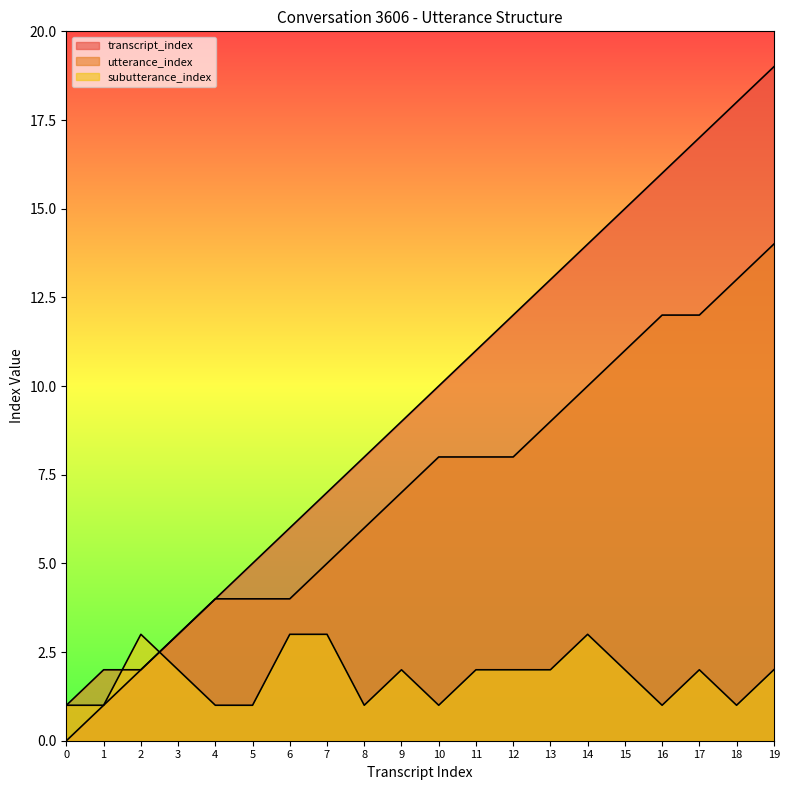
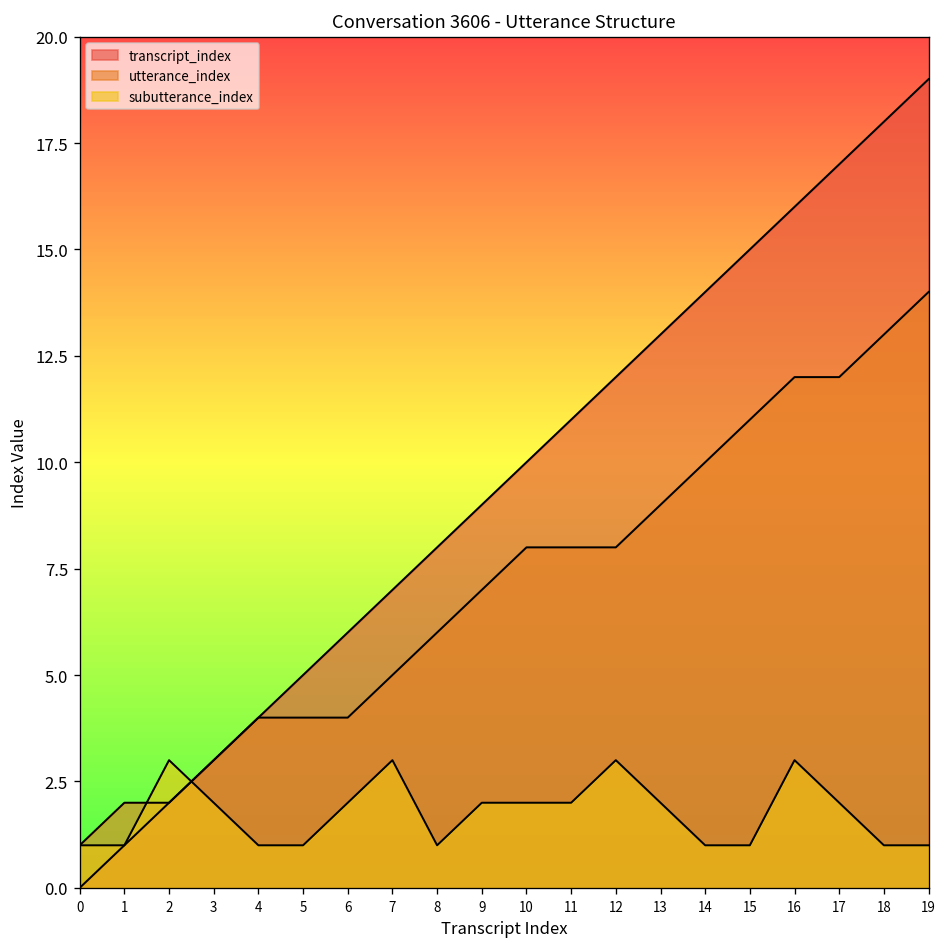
subutterance_index, 6: 3 -> 2
subutterance_index, 10: 1 -> 2
subutterance_index, 12: 2 -> 3
subutterance_index, 14: 3 -> 1
subutterance_index, 15: 2 -> 1
subutterance_index, 16: 1 -> 3
subutterance_index, 19: 2 -> 1
